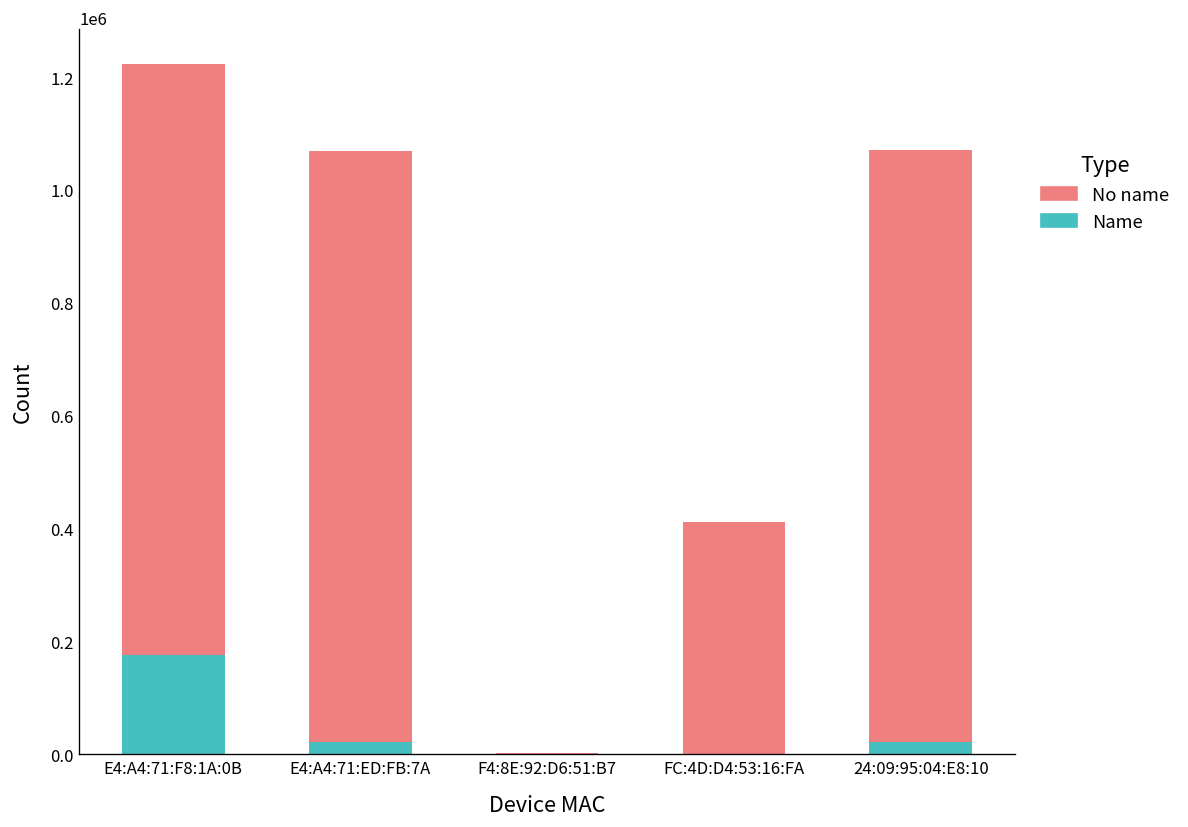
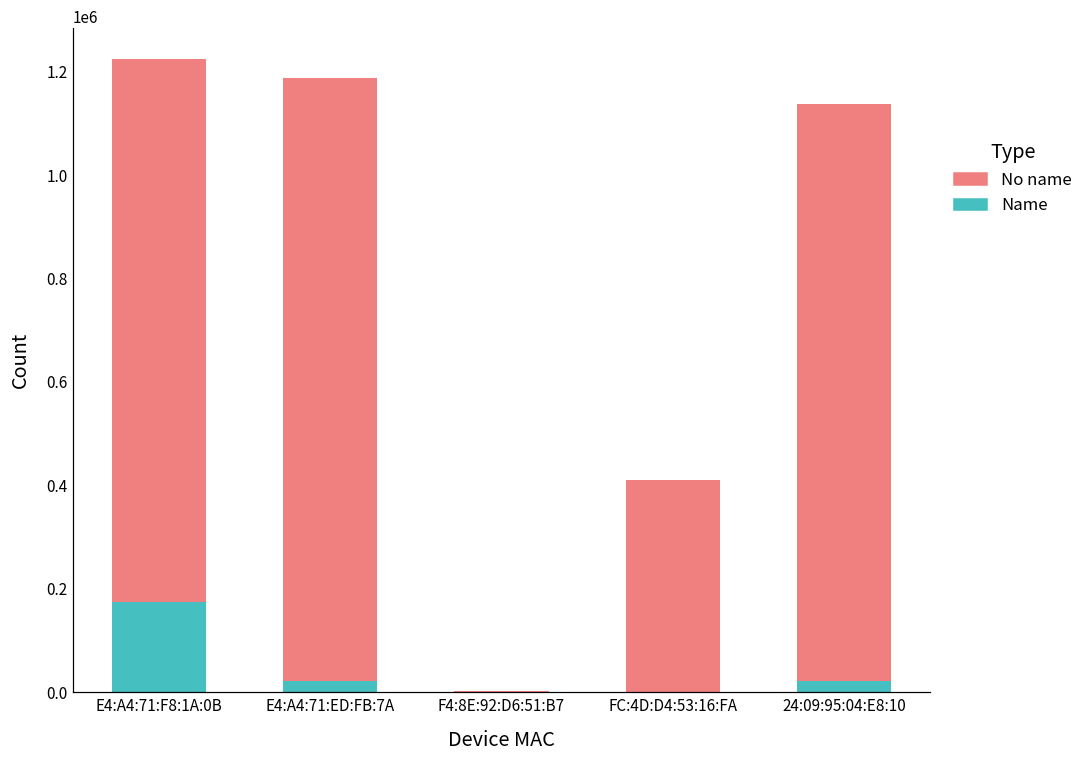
No name, E4:A4:71:ED:FB:7A: 1050000 -> 1170000
No name, 24:09:95:04:E8:10: 1050000 -> 1110000
